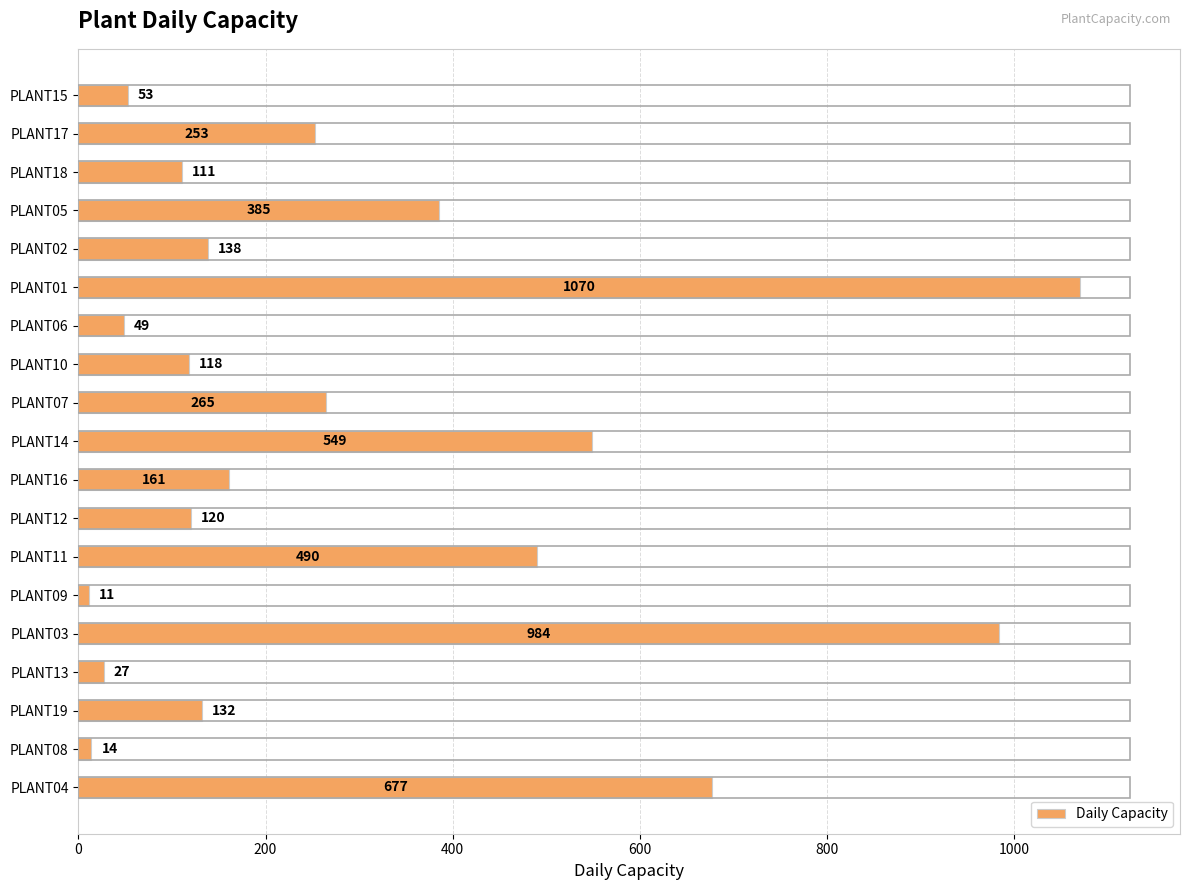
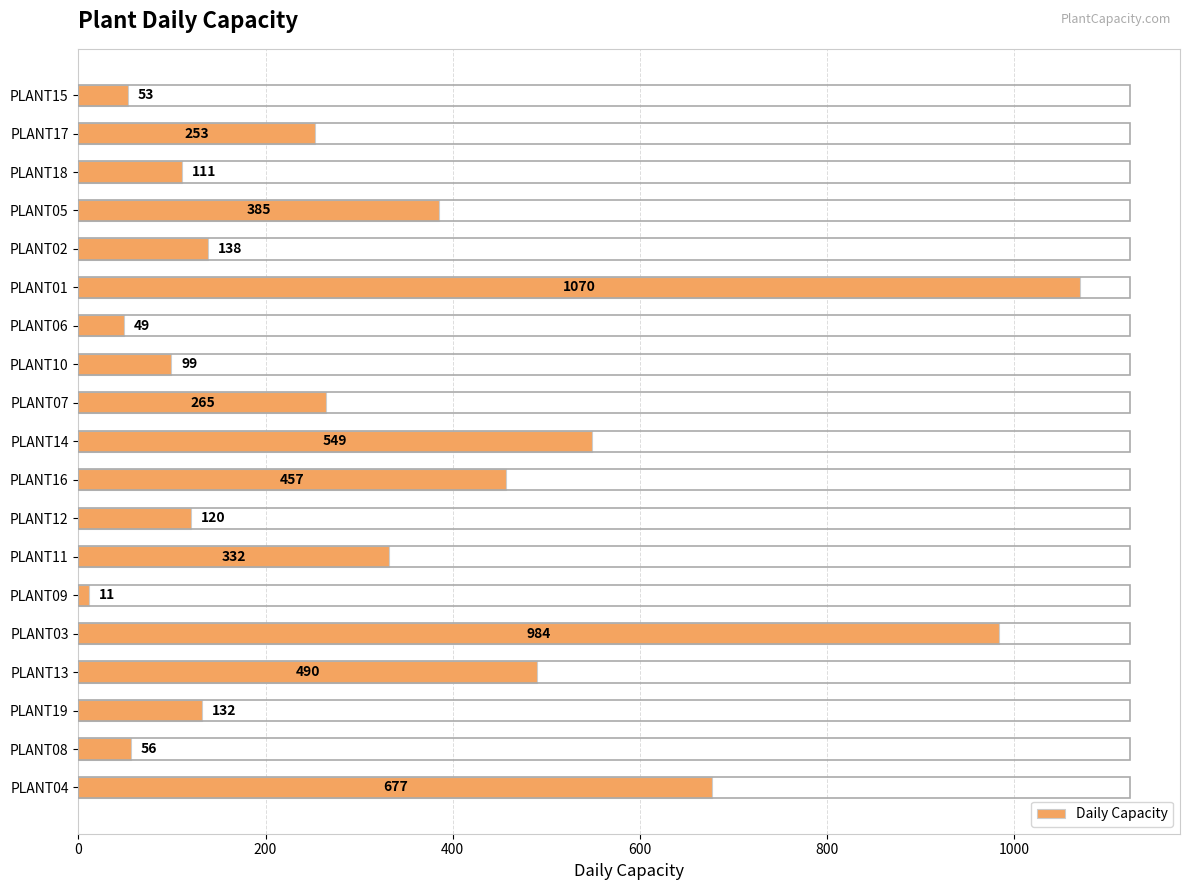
PLANT10: 118 -> 99
PLANT16: 161 -> 457
PLANT11: 490 -> 332
PLANT13: 27 -> 490
PLANT08: 14 -> 56
